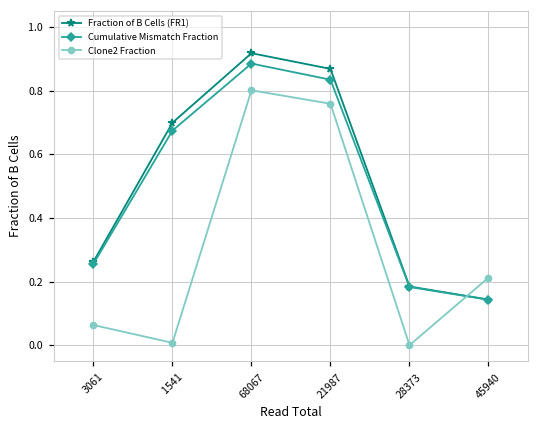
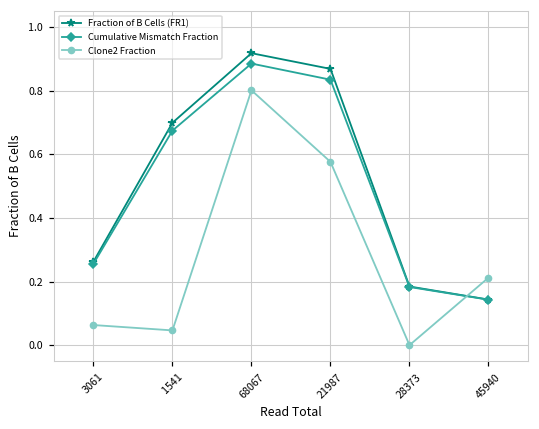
Clone2 Fraction, 1541: 0.01 -> 0.05
Clone2 Fraction, 21987: 0.76 -> 0.58
